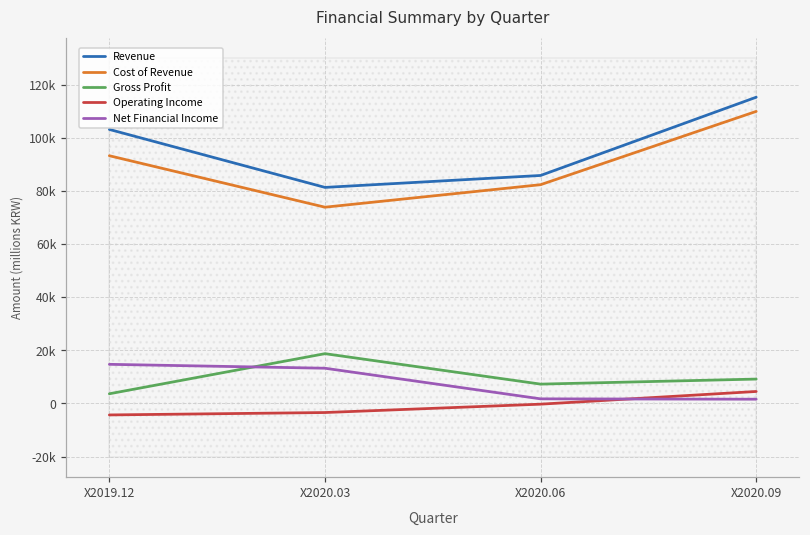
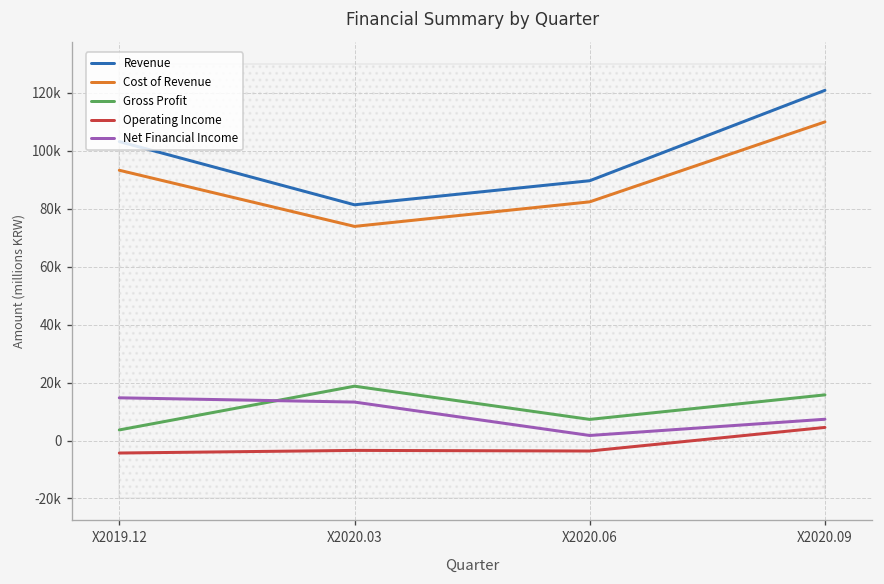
Revenue, X2020.06: 86000 -> 90000
Operating Income, X2020.06: 0 -> -4000
Revenue, X2020.09: 115000 -> 121000
Gross Profit, X2020.09: 9000 -> 16000
Net Financial Income, X2020.09: 2000 -> 7000
